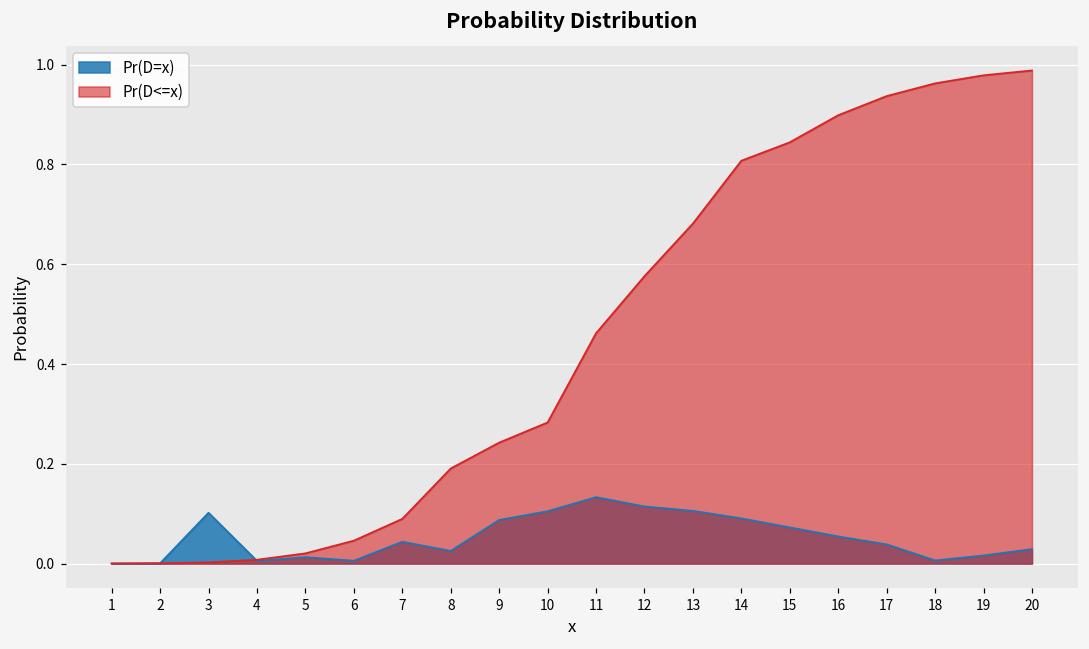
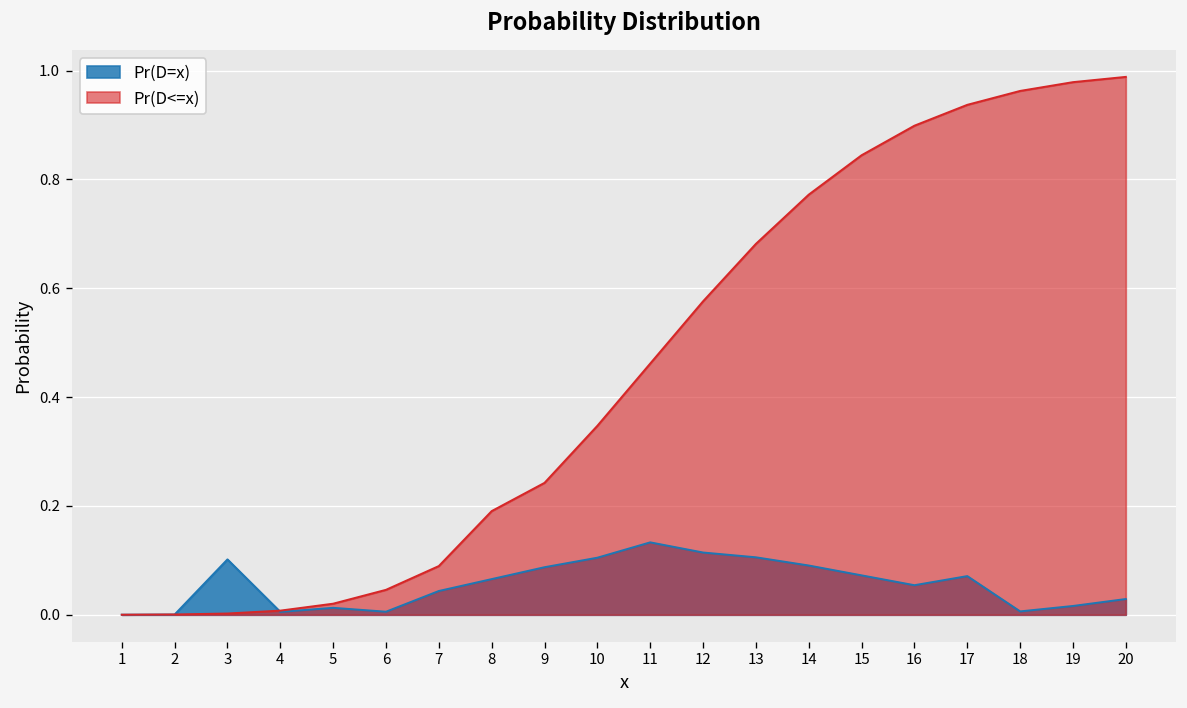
Pr(D=x), 8: 0.03 -> 0.07
Pr(D<=x), 10: 0.28 -> 0.35
Pr(D<=x), 14: 0.81 -> 0.77
Pr(D=x), 17: 0.04 -> 0.07
